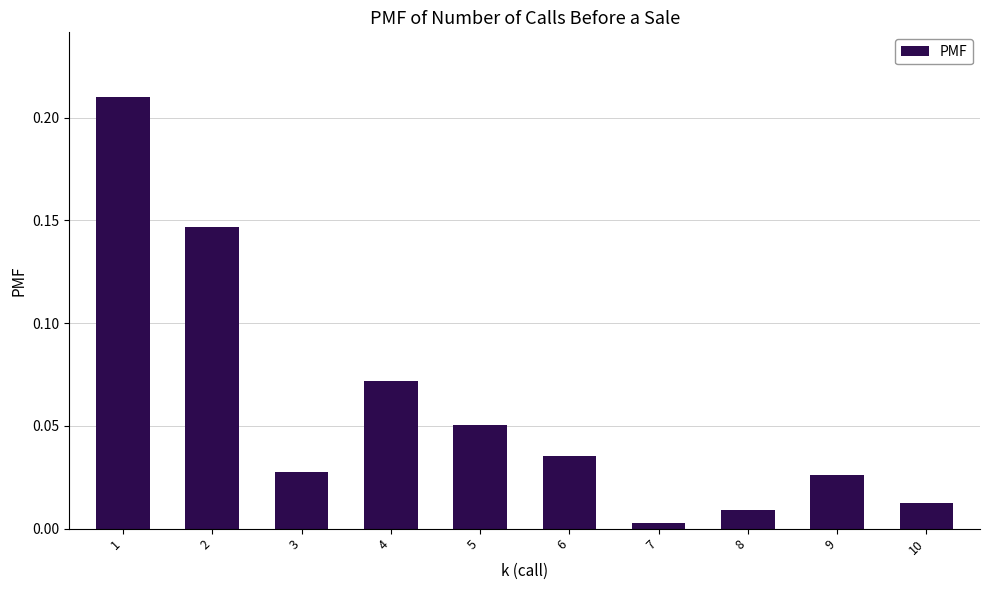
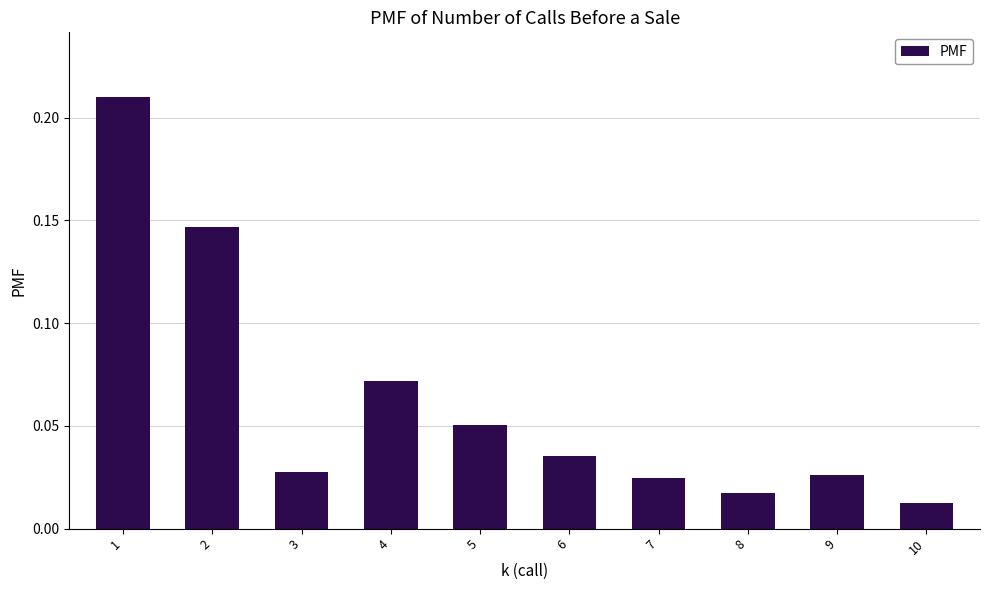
7: 0.003 -> 0.025
8: 0.009 -> 0.017
